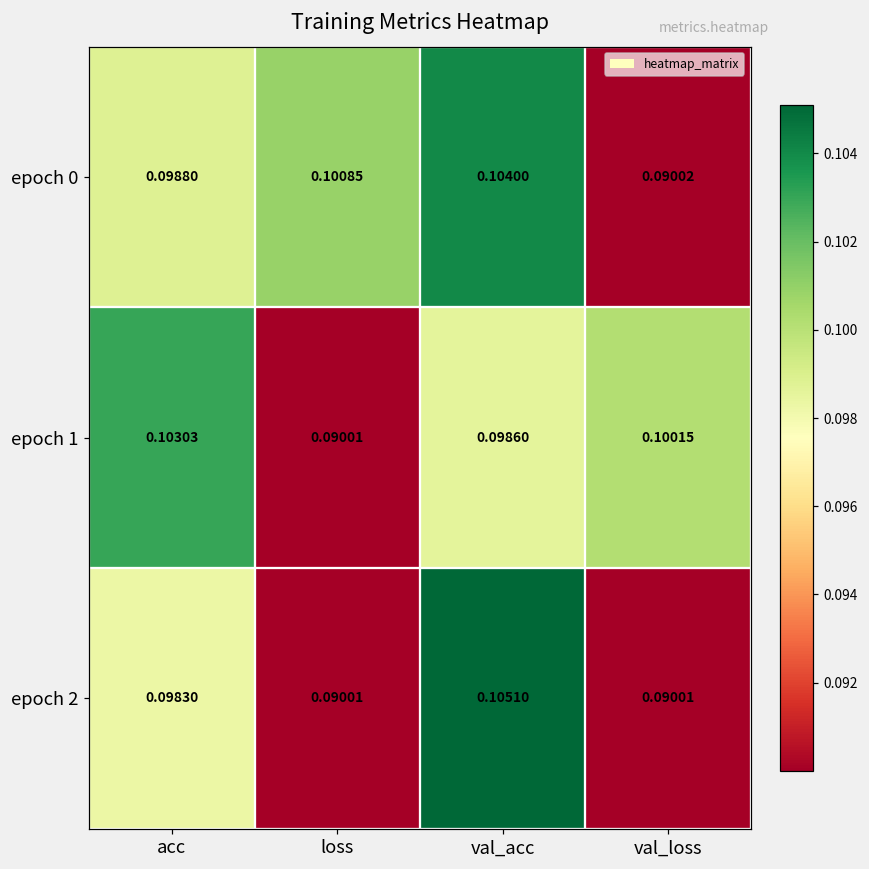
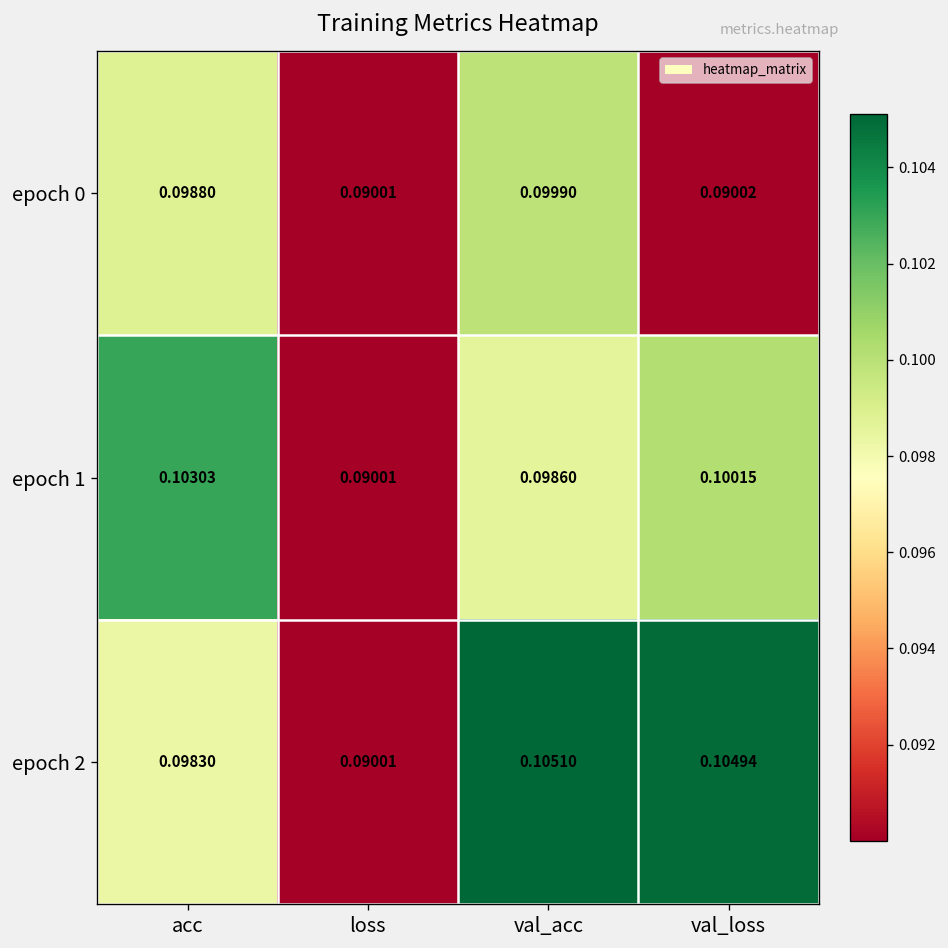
epoch 0, loss: 0.10085 -> 0.09001
epoch 0, val_acc: 0.10400 -> 0.09990
epoch 2, val_loss: 0.09001 -> 0.10494
